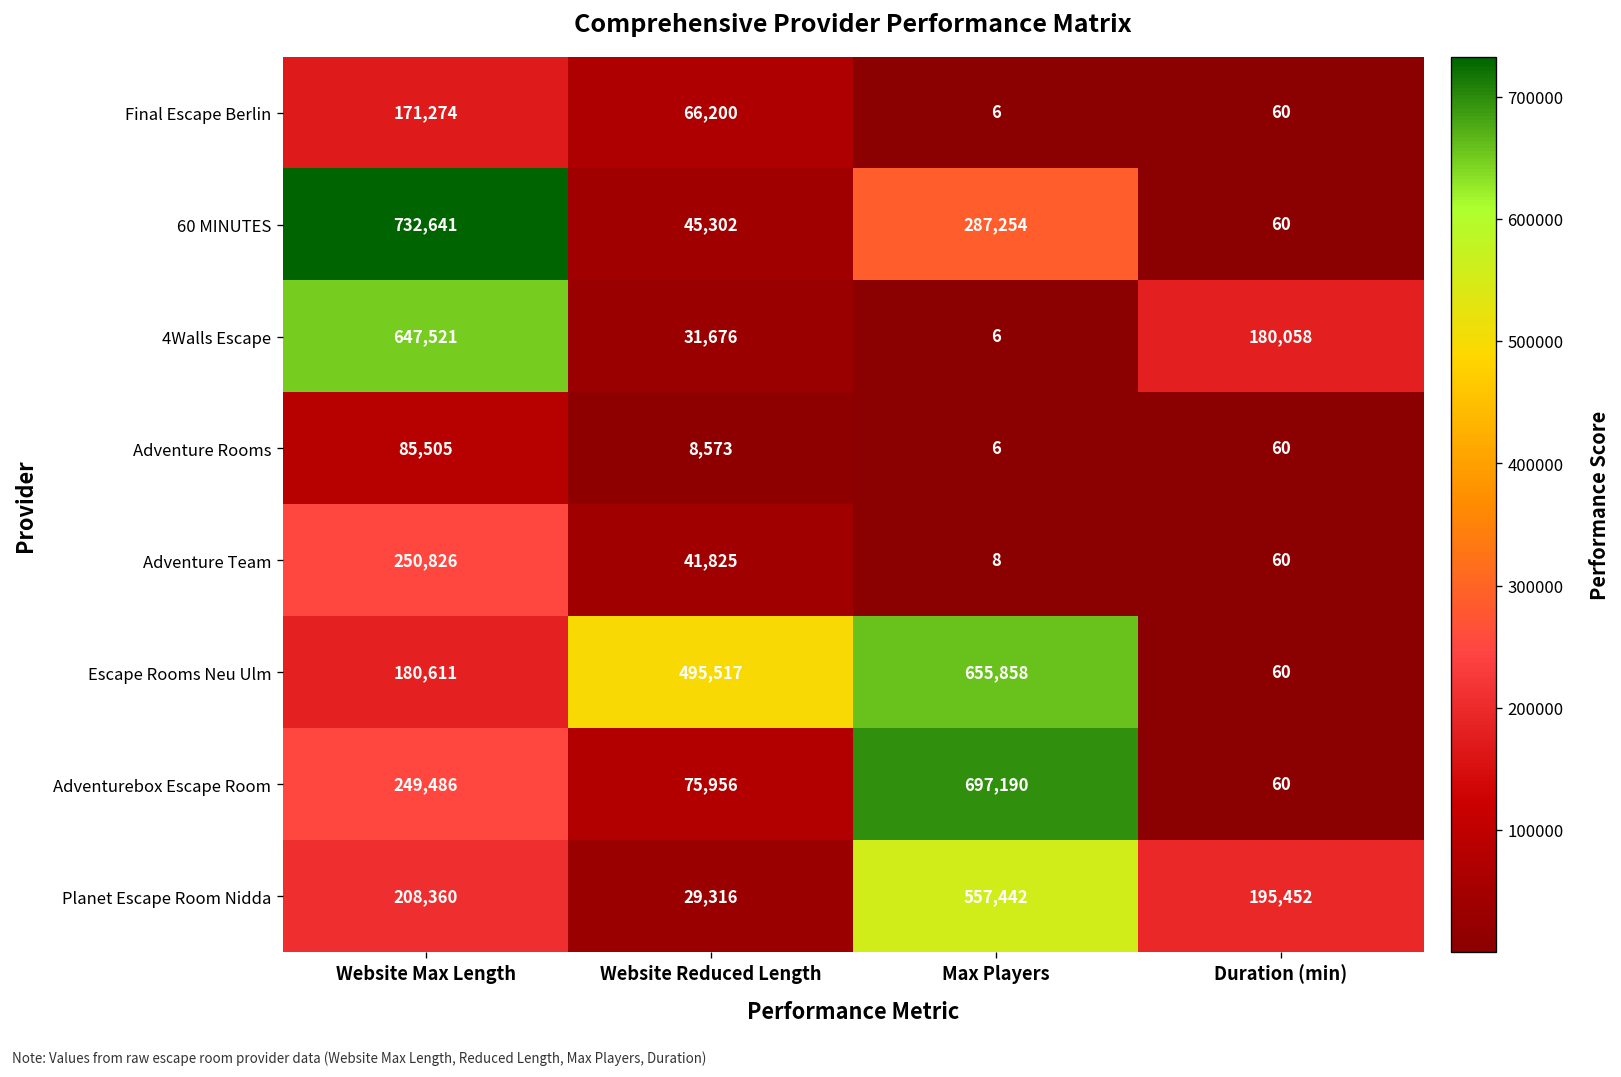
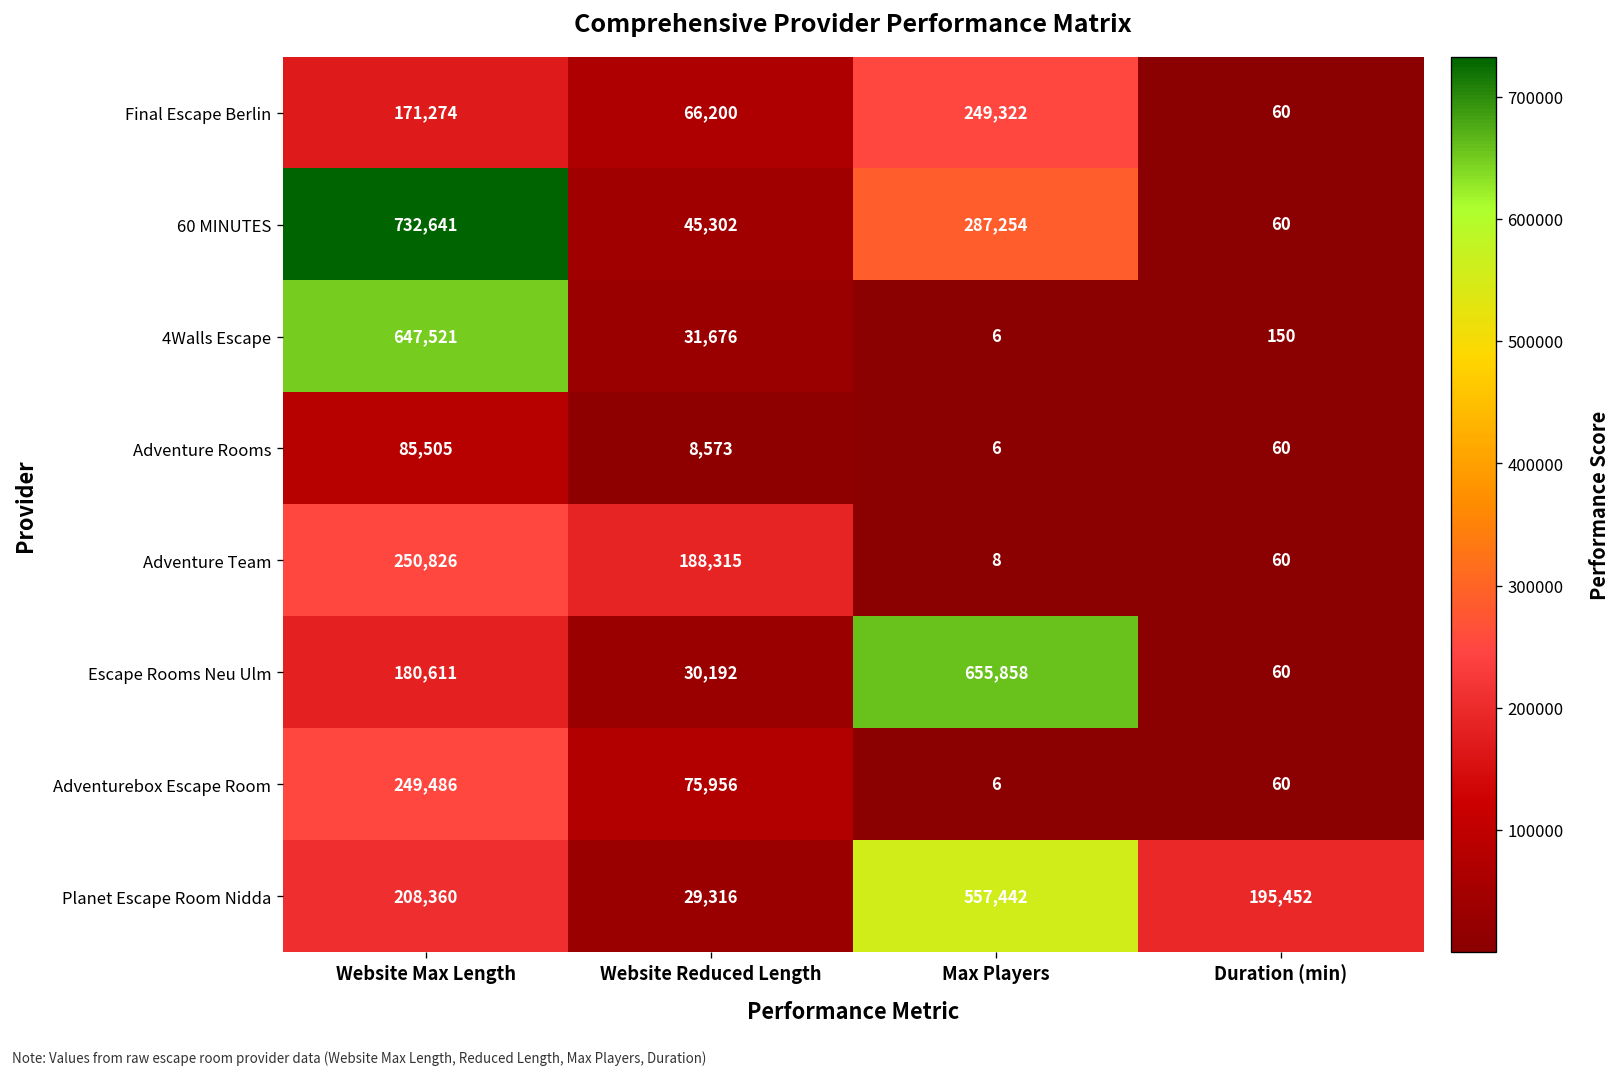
Final Escape Berlin, Max Players: 6 -> 249,322
4Walls Escape, Duration (min): 180,058 -> 150
Adventure Team, Website Reduced Length: 41,825 -> 188,315
Escape Rooms Neu Ulm, Website Reduced Length: 495,517 -> 30,192
Adventurebox Escape Room, Max Players: 697,190 -> 6
